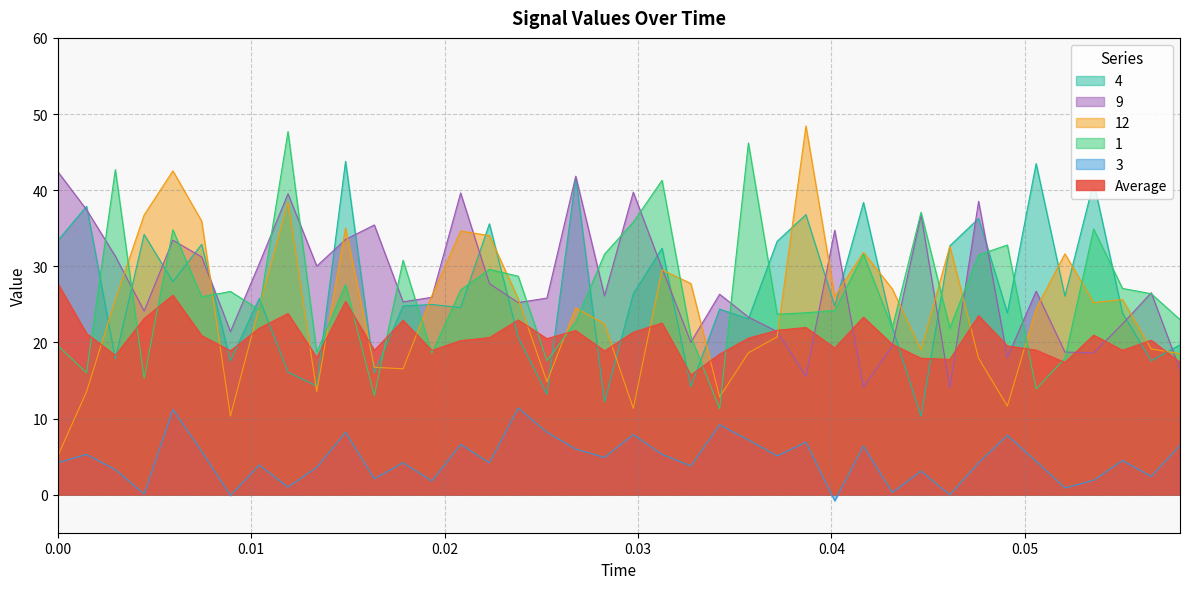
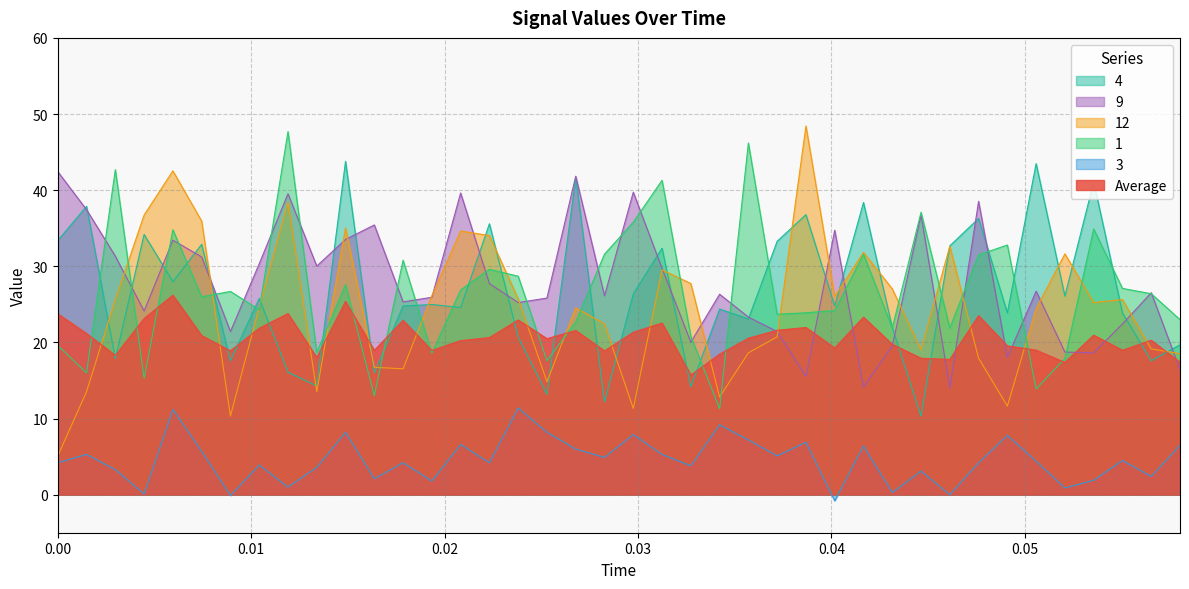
Average, 0.00: 28 -> 24
